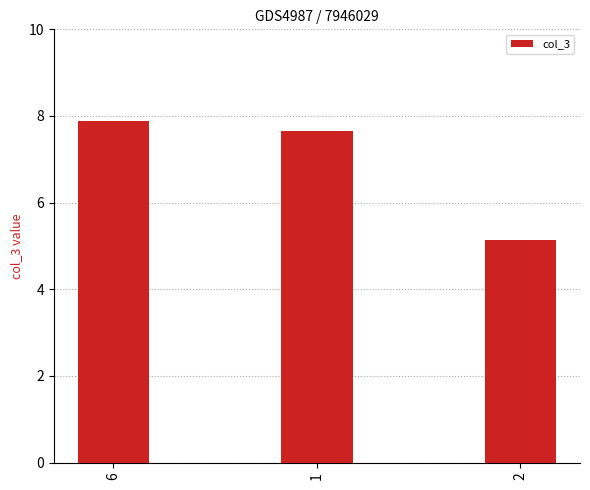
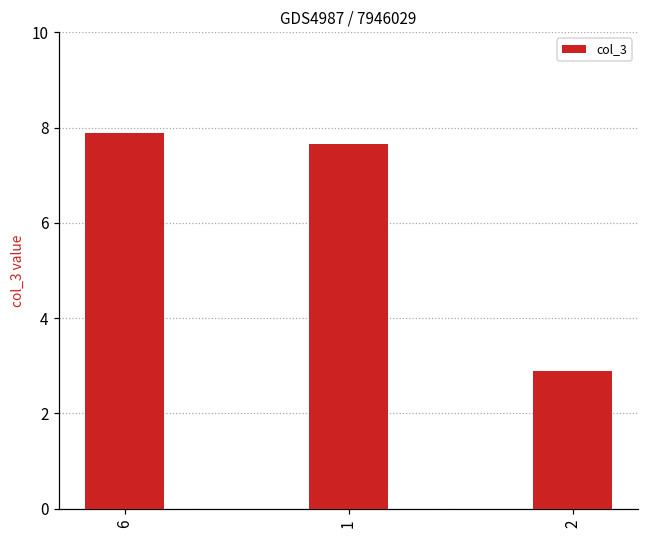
2: 5.1 -> 2.9
